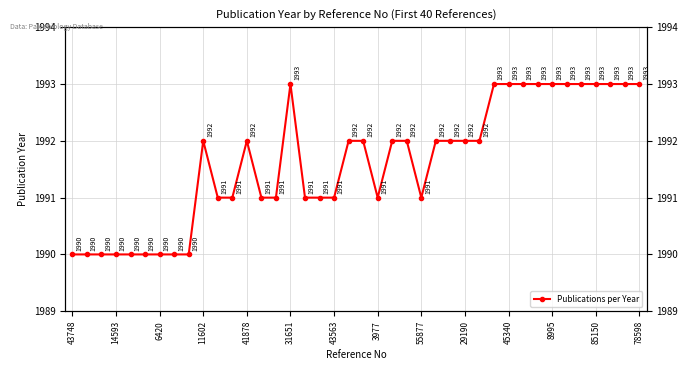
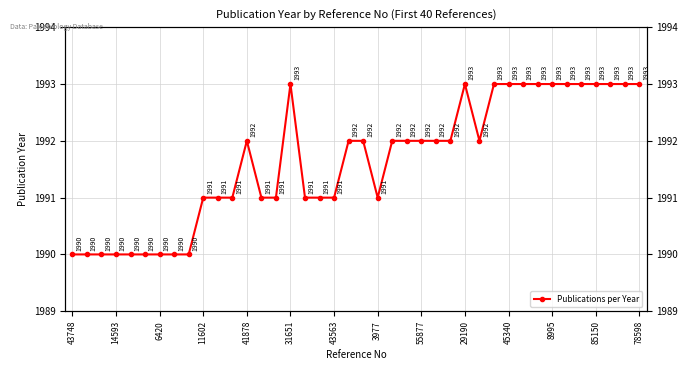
11602: 1992 -> 1991
55877: 1991 -> 1992
29190: 1992 -> 1993
